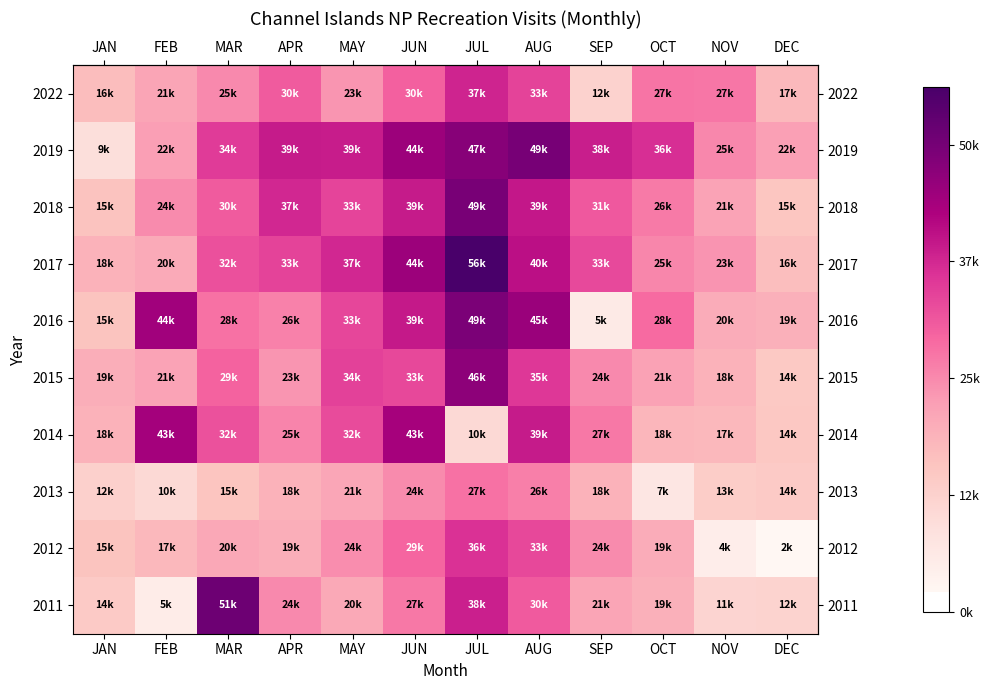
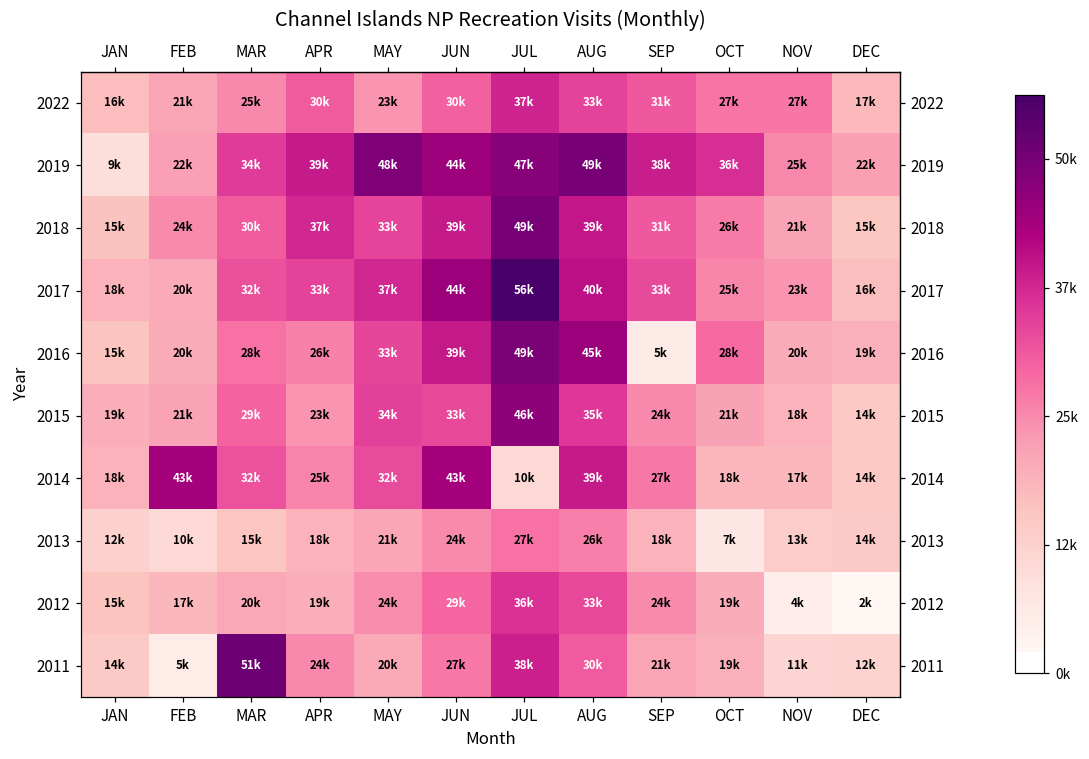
2022, SEP: 12k -> 31k
2019, MAY: 39k -> 48k
2016, FEB: 44k -> 20k
